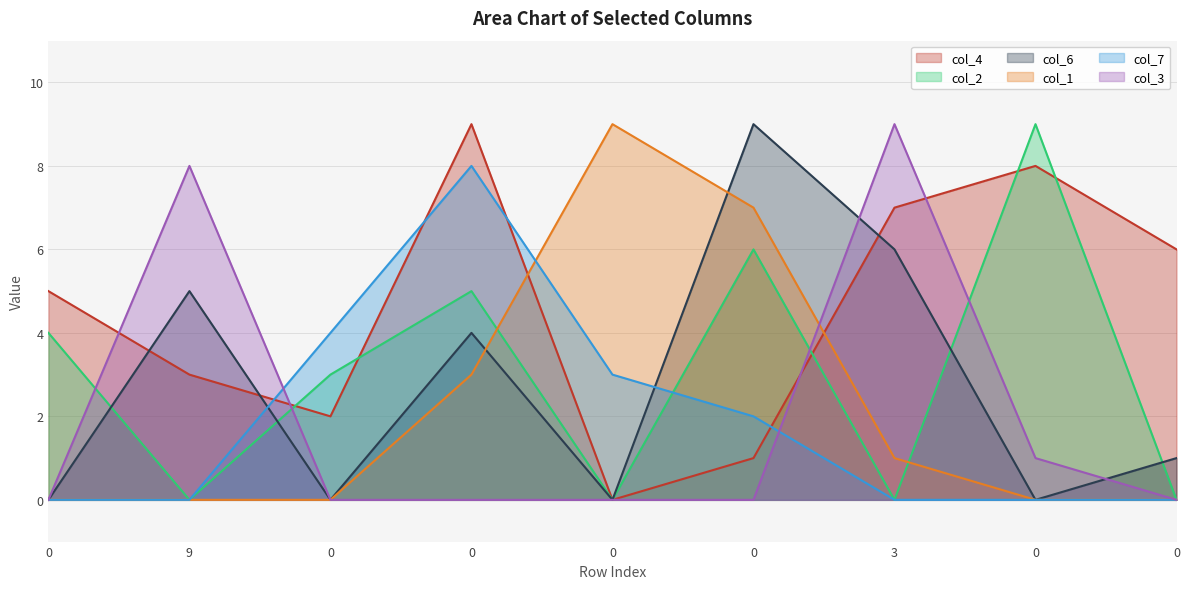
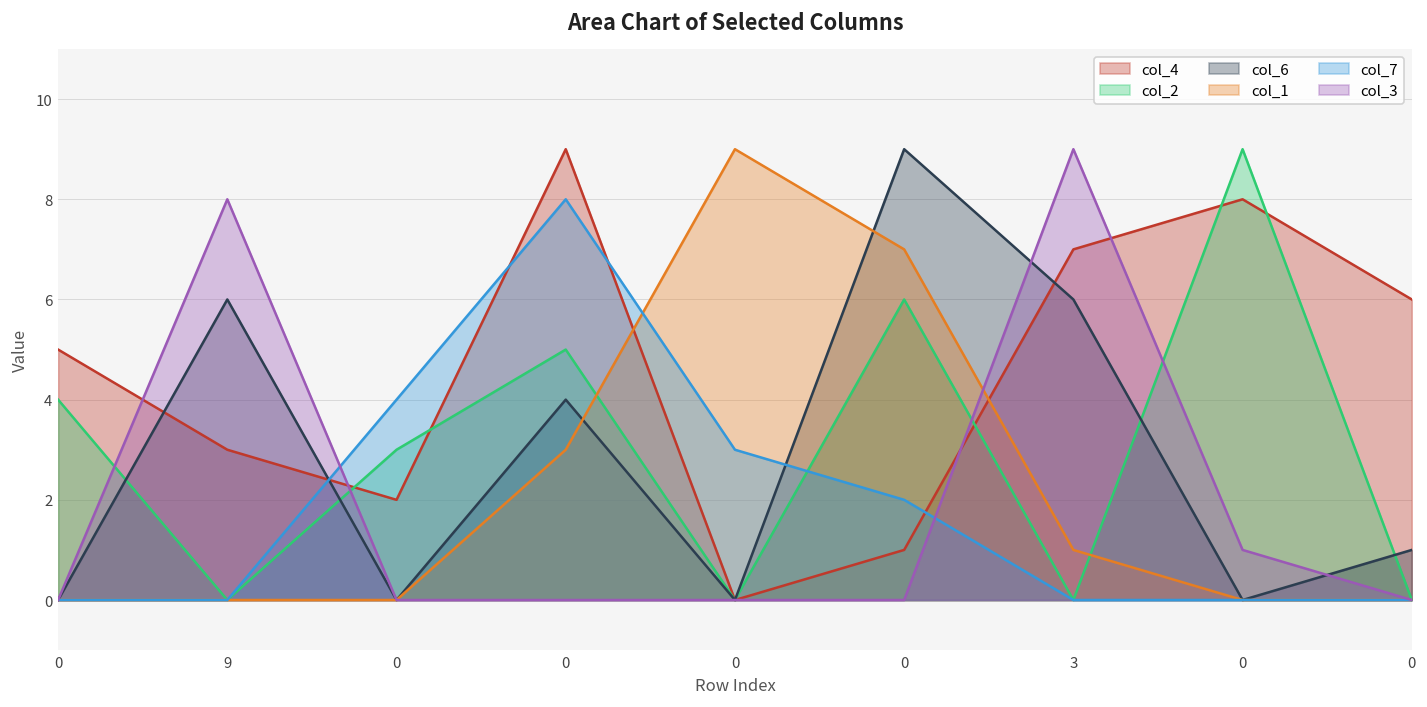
col_6, 9: 5 -> 6
